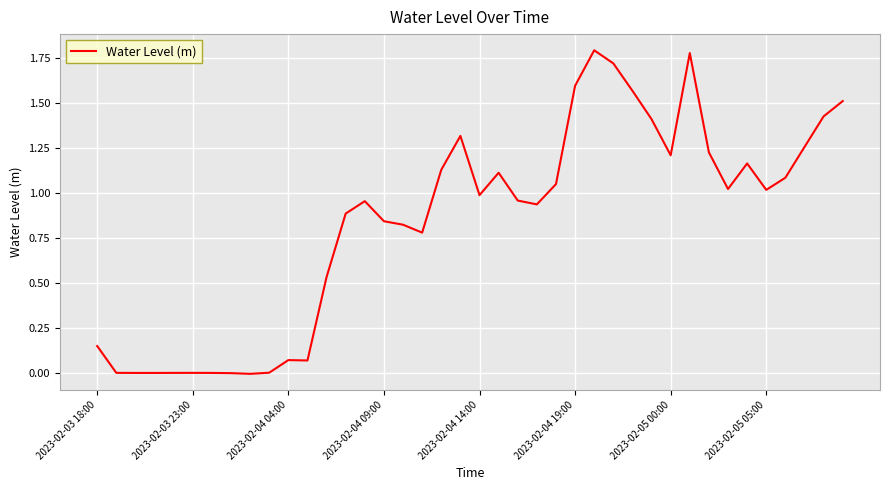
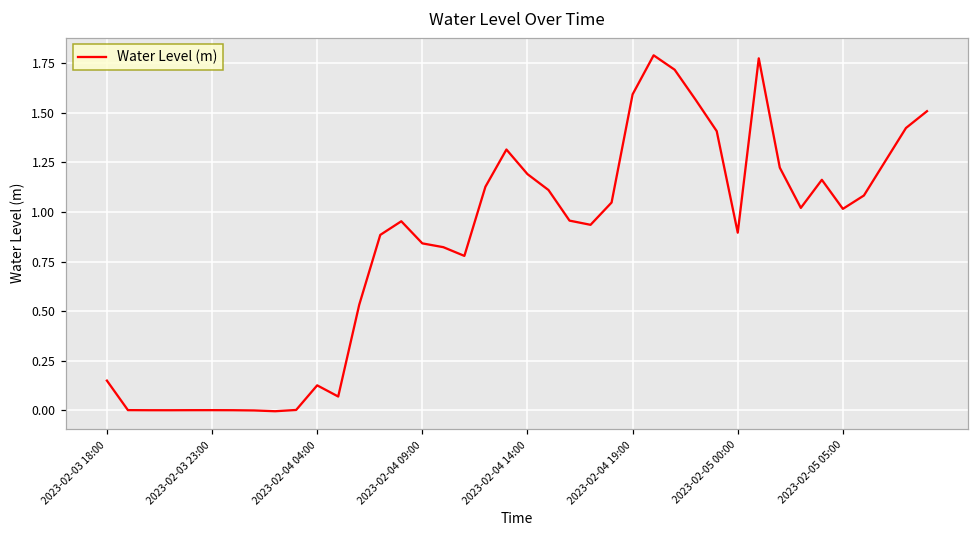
2023-02-04 04:00: 0.07 -> 0.13
2023-02-04 14:00: 0.99 -> 1.19
2023-02-05 00:00: 1.21 -> 0.90
